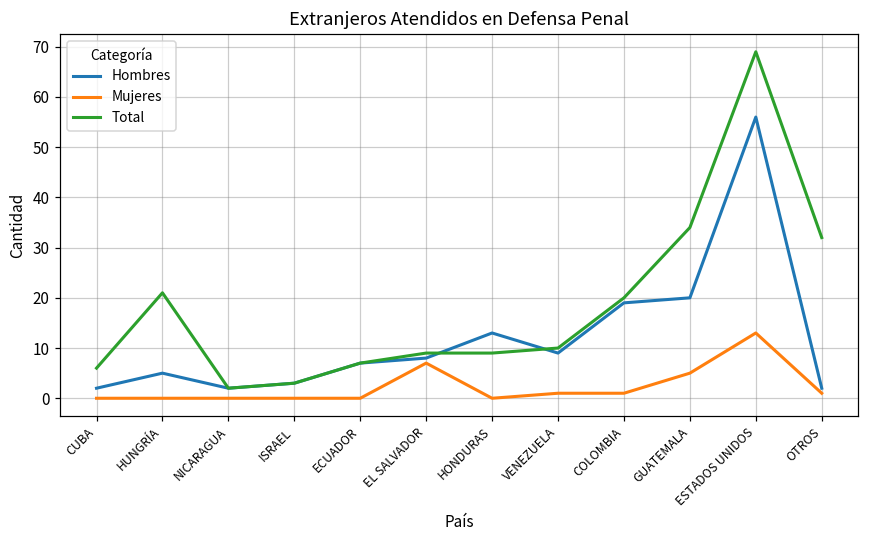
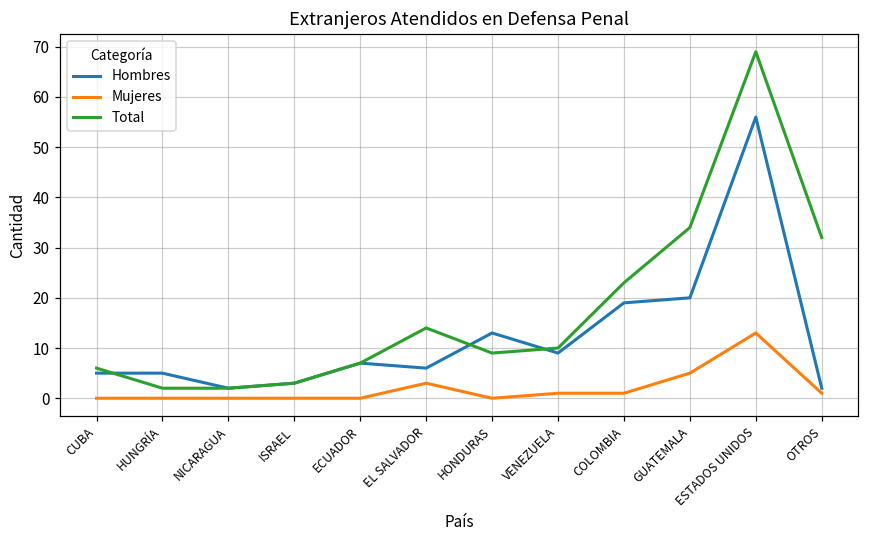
Hombres, CUBA: 2 -> 5
Total, HUNGRÍA: 21 -> 2
Hombres, EL SALVADOR: 8 -> 6
Mujeres, EL SALVADOR: 7 -> 3
Total, EL SALVADOR: 9 -> 14
Total, COLOMBIA: 20 -> 23
